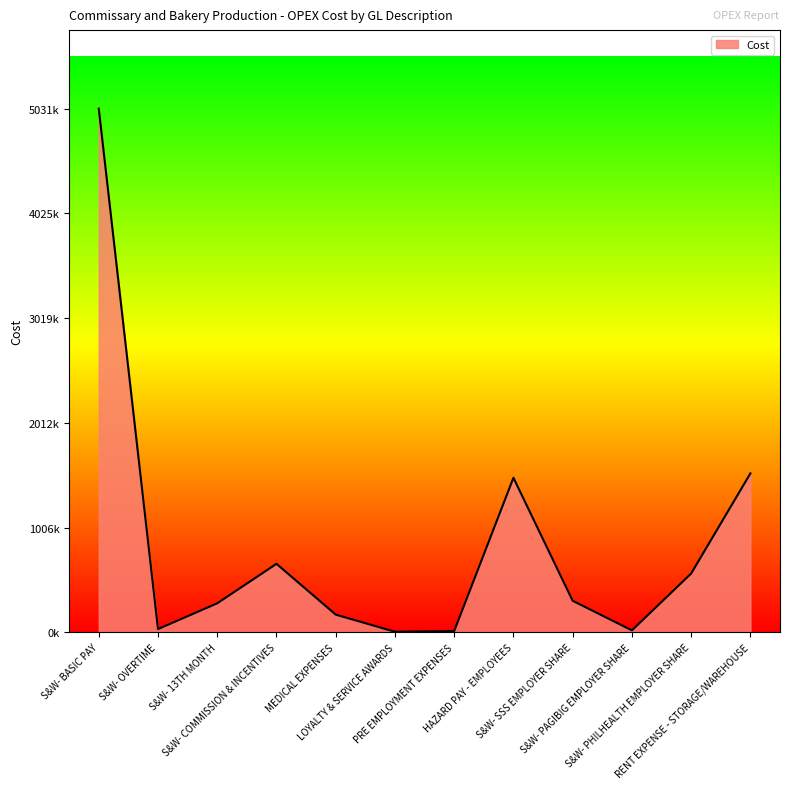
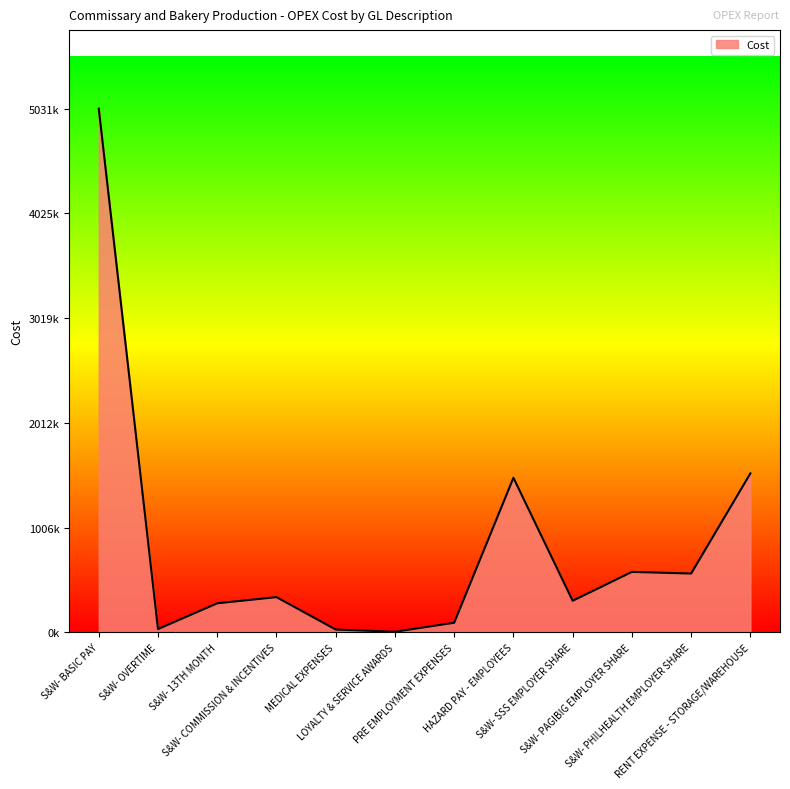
S&W- COMMISSION & INCENTIVES: 660000 -> 340000
MEDICAL EXPENSES: 170000 -> 30000
PRE EMPLOYMENT EXPENSES: 10000 -> 90000
S&W- PAGIBIG EMPLOYER SHARE: 20000 -> 580000
